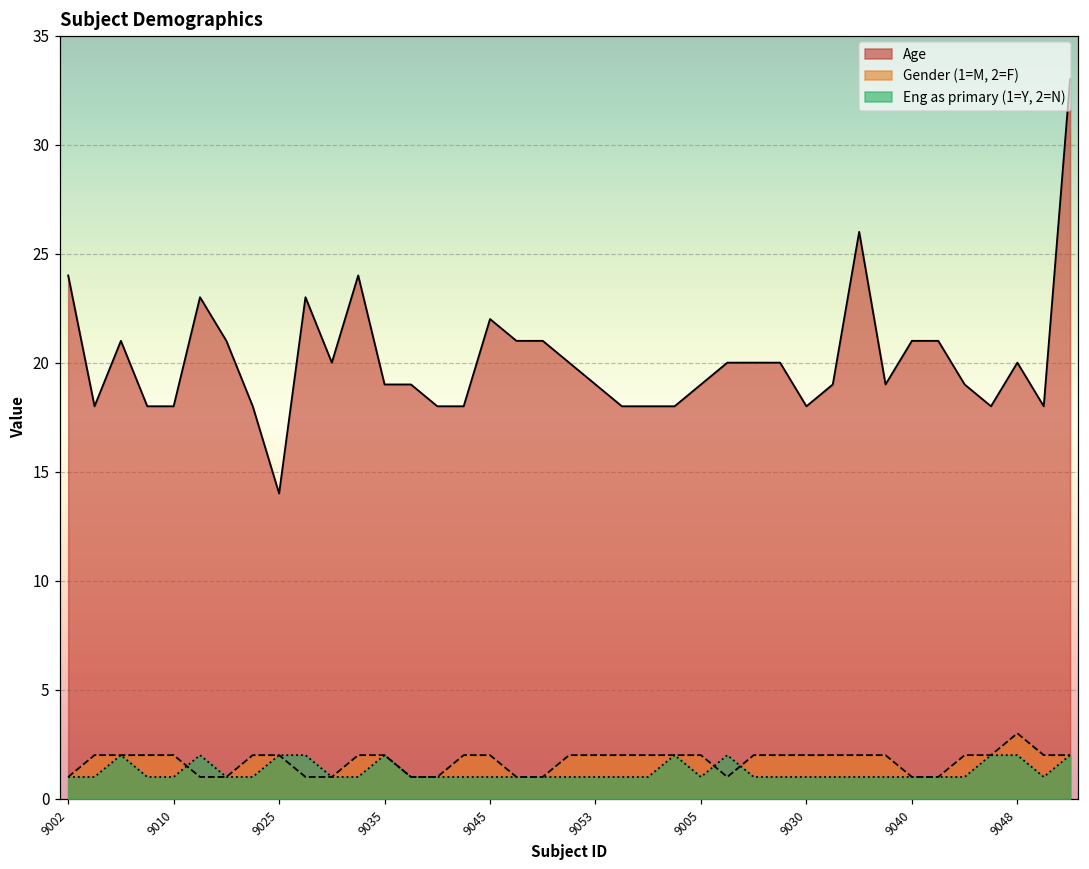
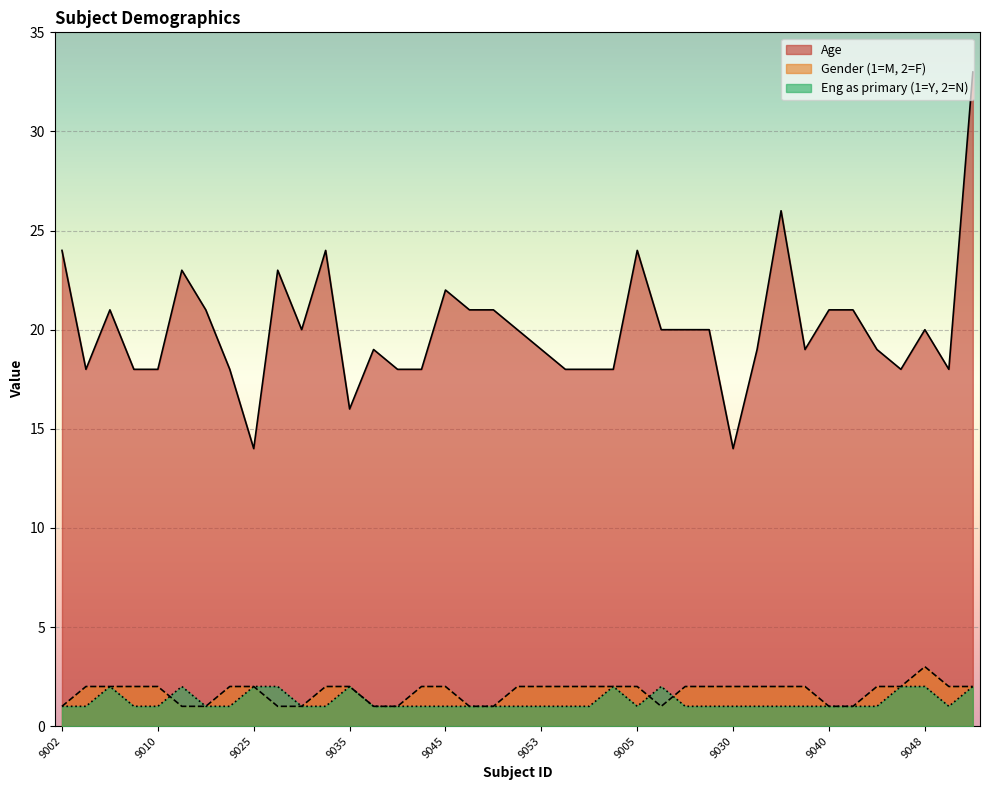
Age, 9035: 19 -> 16
Age, 9005: 19 -> 24
Age, 9030: 18 -> 14
